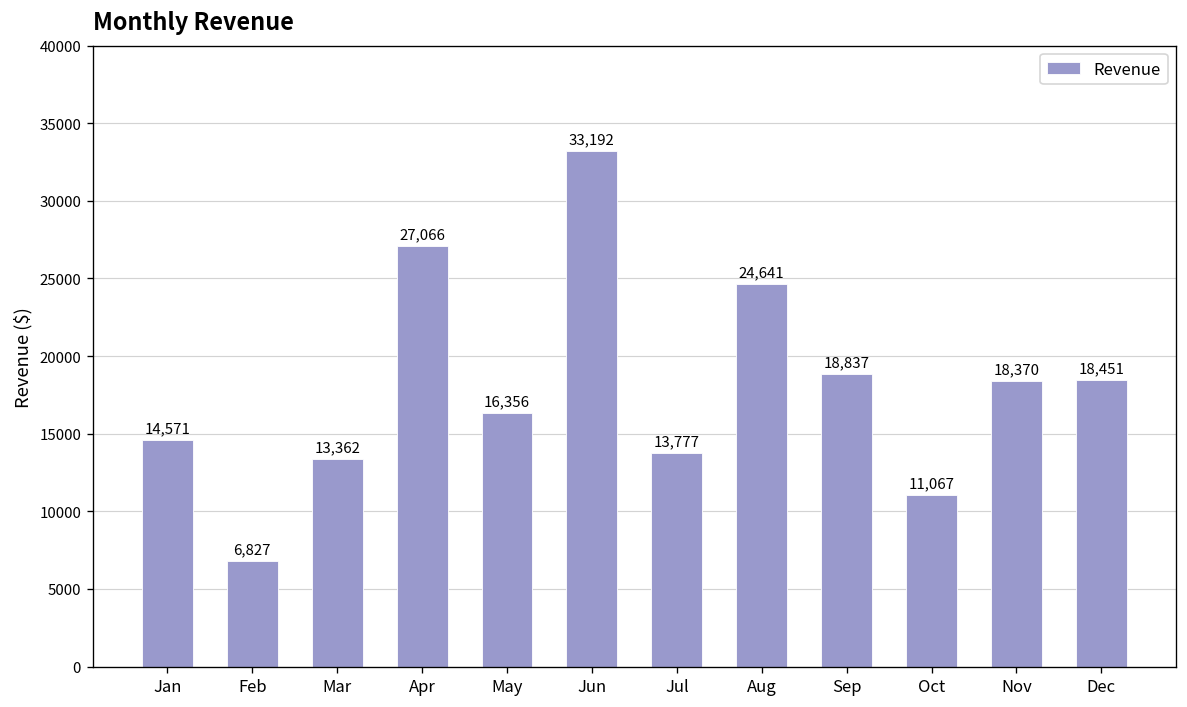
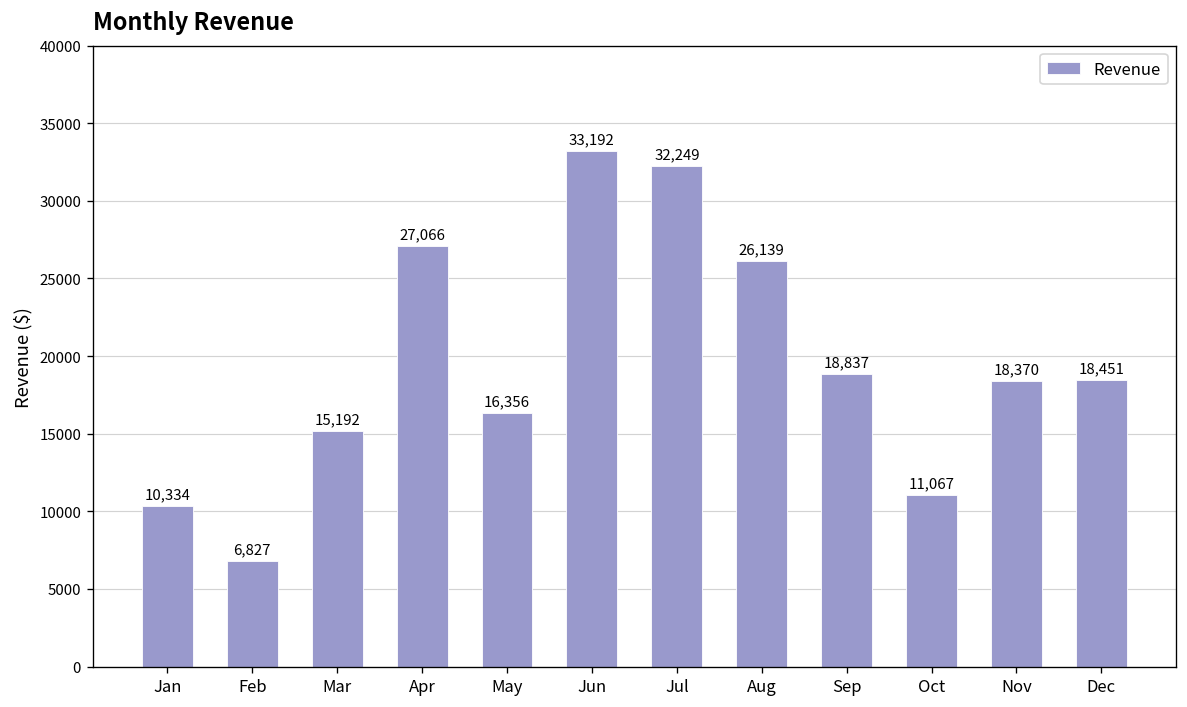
Jan: 14,571 -> 10,334
Mar: 13,362 -> 15,192
Jul: 13,777 -> 32,249
Aug: 24,641 -> 26,139
